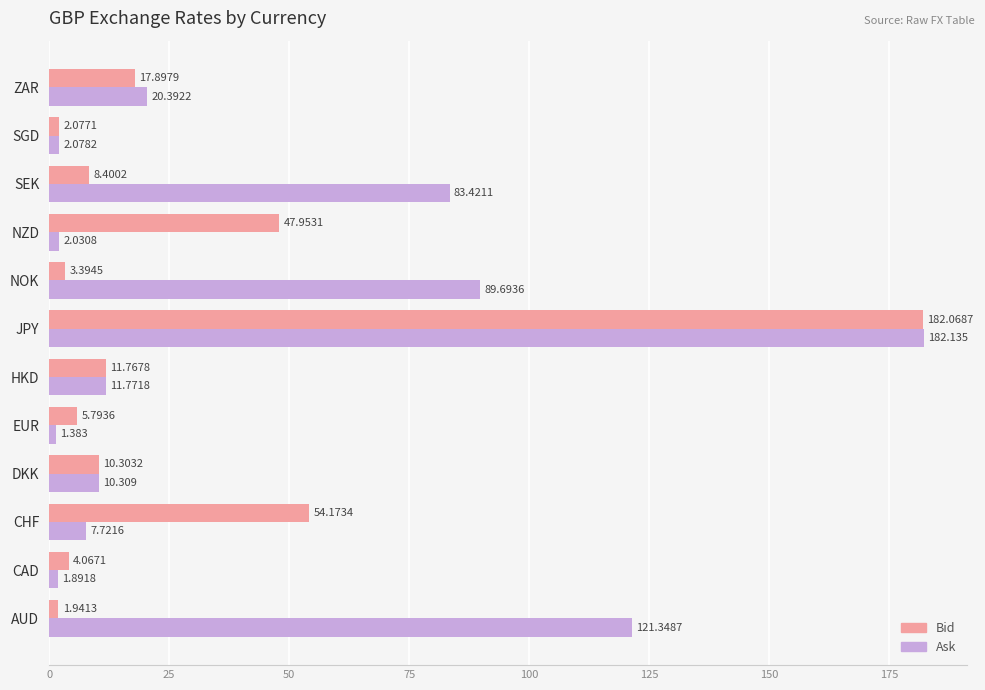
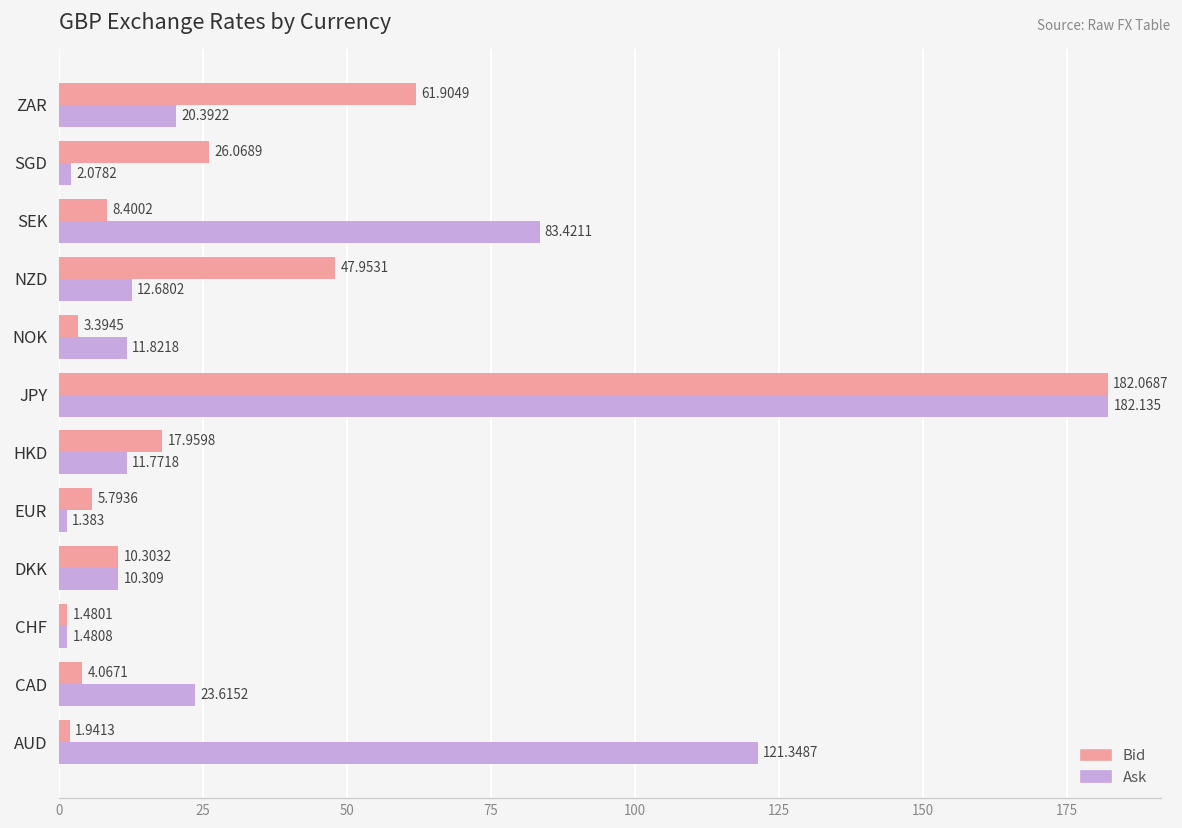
Bid, ZAR: 17.8979 -> 61.9049
Bid, SGD: 2.0771 -> 26.0689
Ask, NZD: 2.0308 -> 12.6802
Ask, NOK: 89.6936 -> 11.8218
Bid, HKD: 11.7678 -> 17.9598
Bid, CHF: 54.1734 -> 1.4801
Ask, CHF: 7.7216 -> 1.4808
Ask, CAD: 1.8918 -> 23.6152
